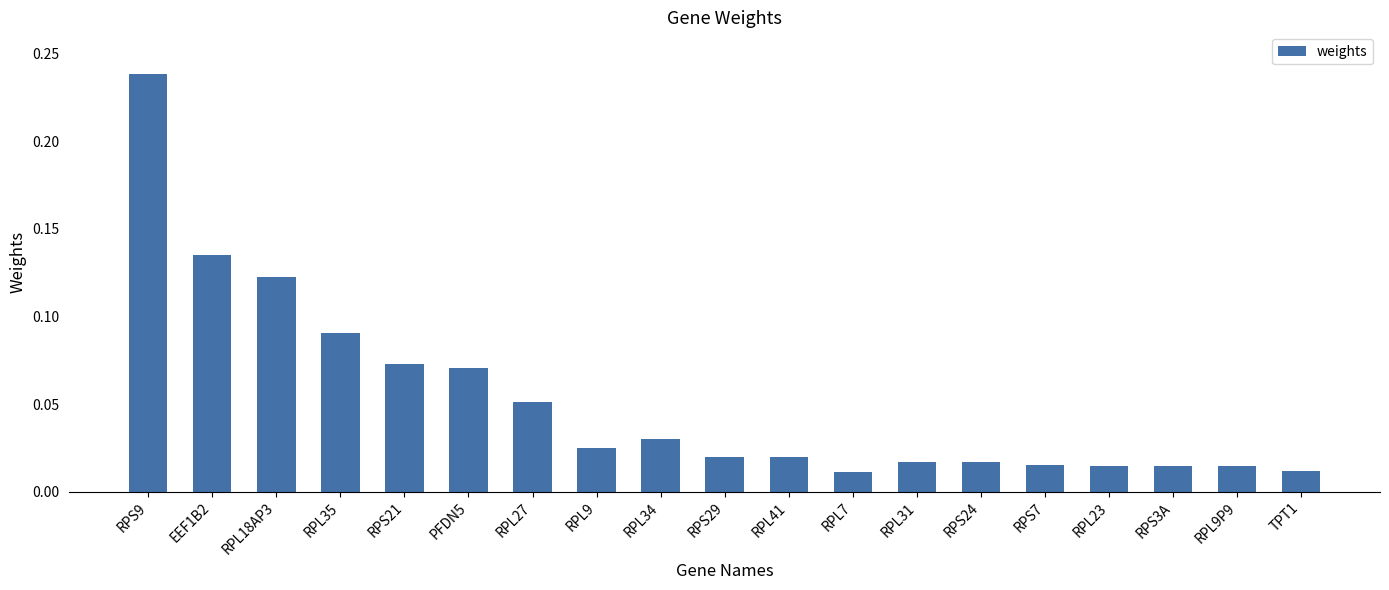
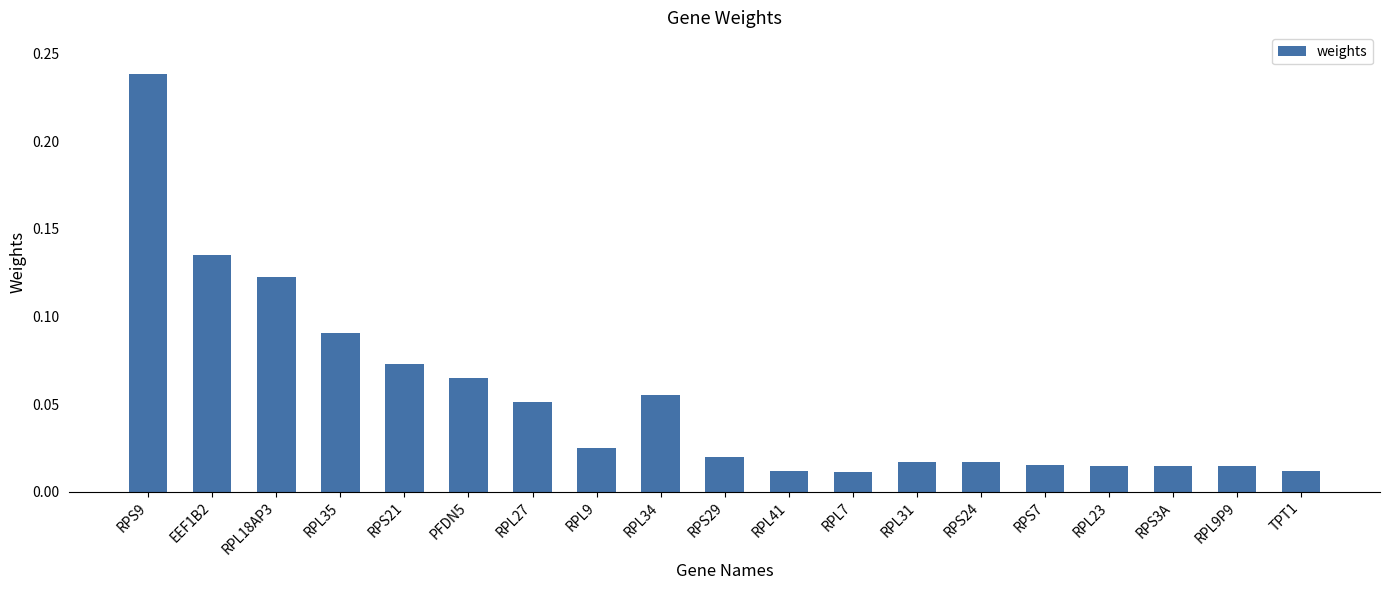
PFDN5: 0.071 -> 0.065
RPL34: 0.030 -> 0.055
RPL41: 0.020 -> 0.012
